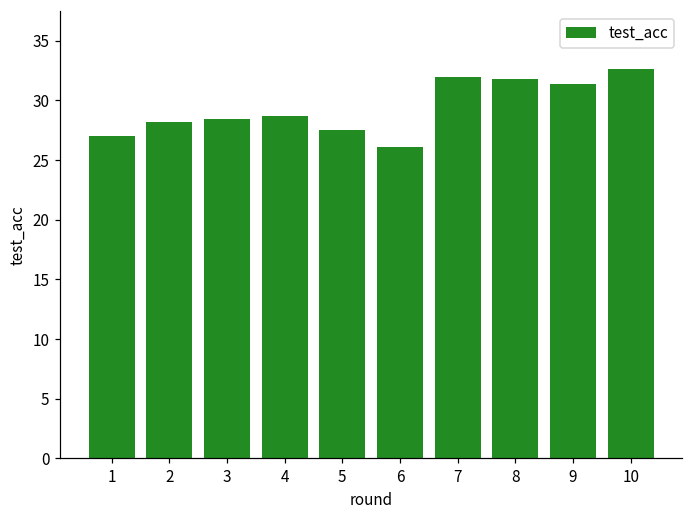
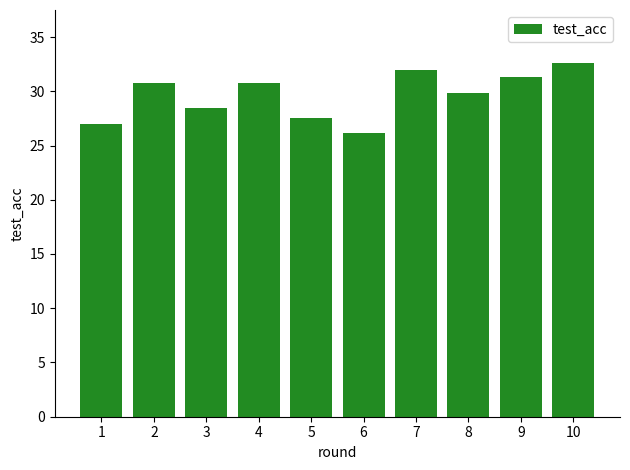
2: 28.2 -> 30.7
4: 28.7 -> 30.8
8: 31.8 -> 29.9
